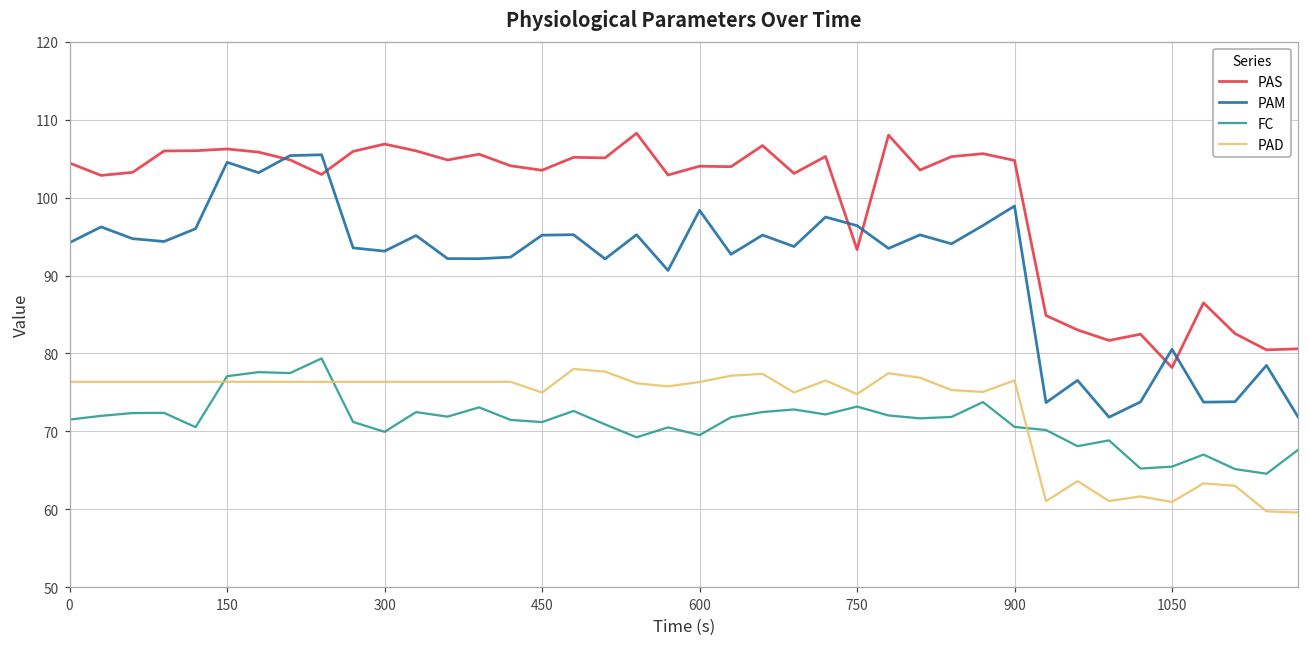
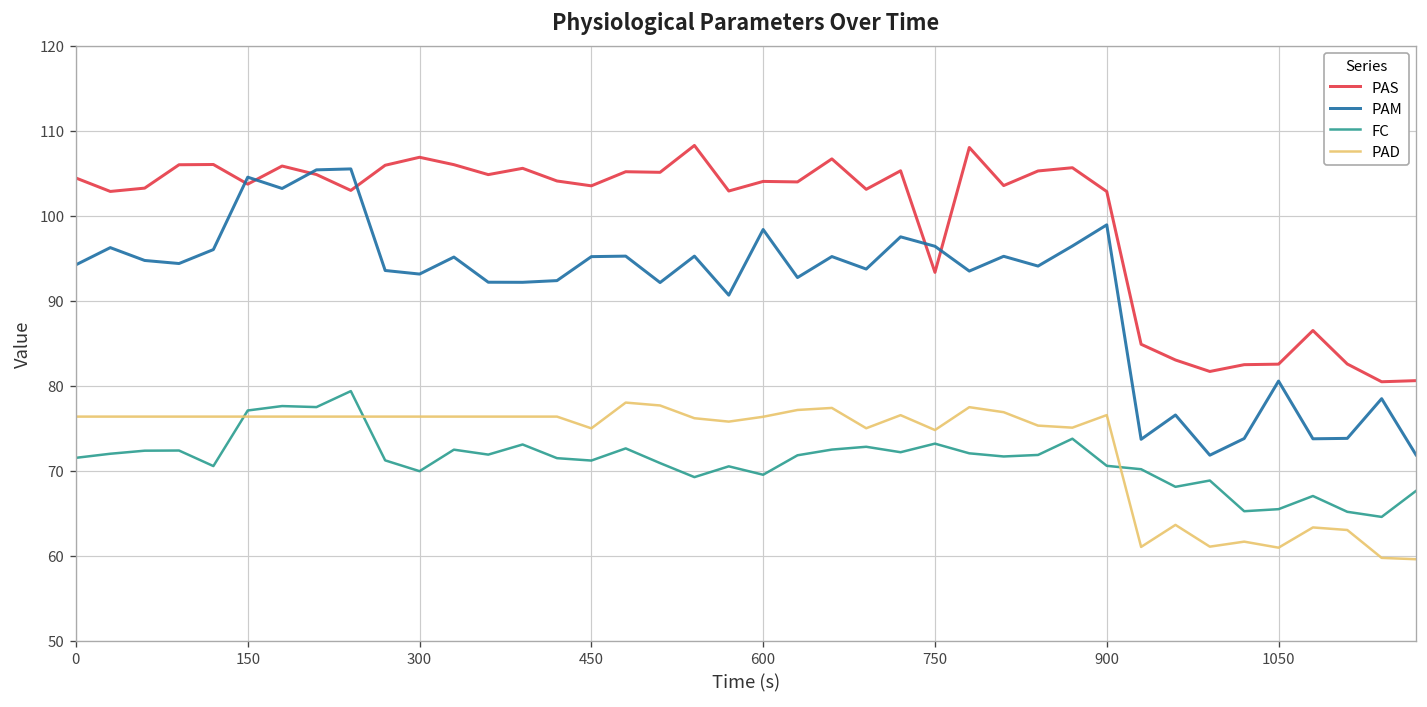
PAS, 150: 106 -> 104
PAS, 900: 105 -> 103
PAS, 1050: 78 -> 83
